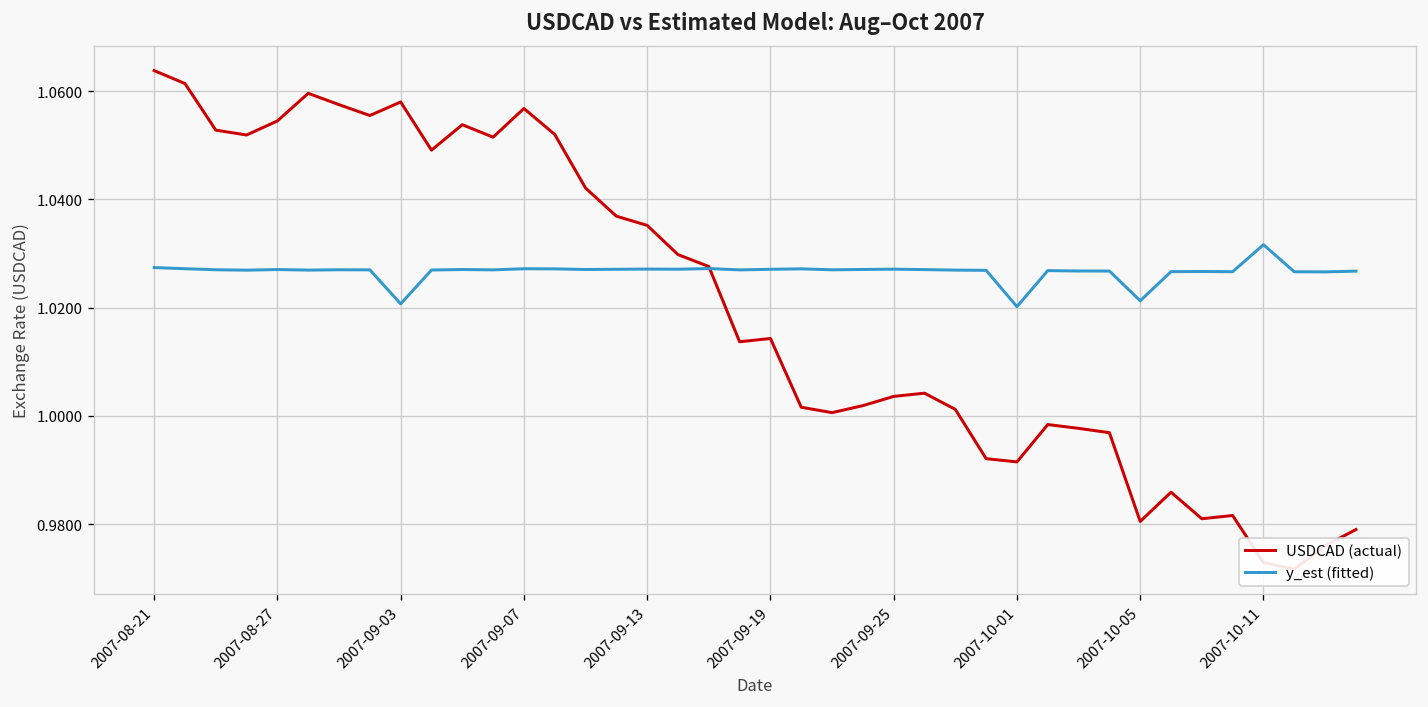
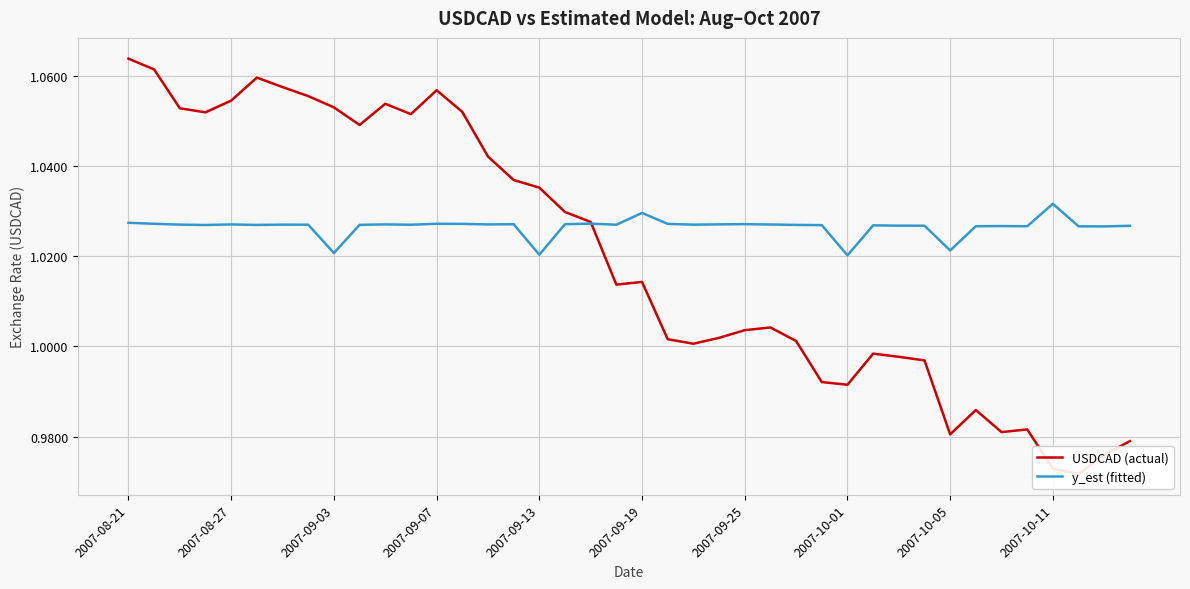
USDCAD (actual), 2007-09-03: 1.058 -> 1.053
y_est (fitted), 2007-09-13: 1.027 -> 1.020
y_est (fitted), 2007-09-19: 1.027 -> 1.030
